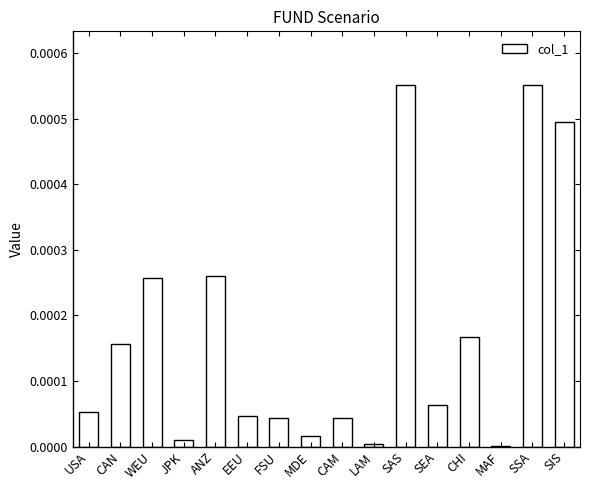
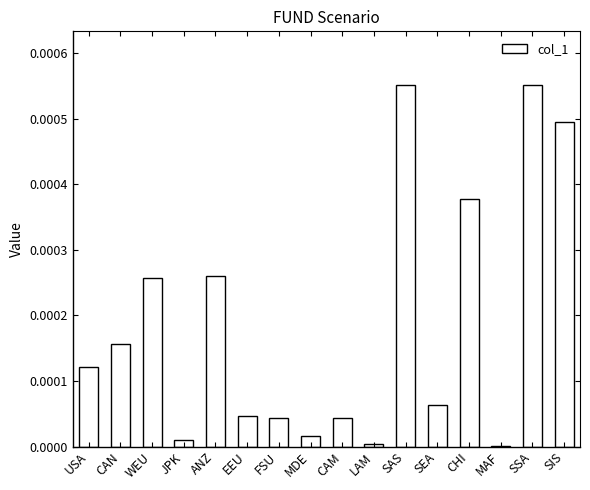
USA: 0.00005 -> 0.00012
CHI: 0.00017 -> 0.00038
